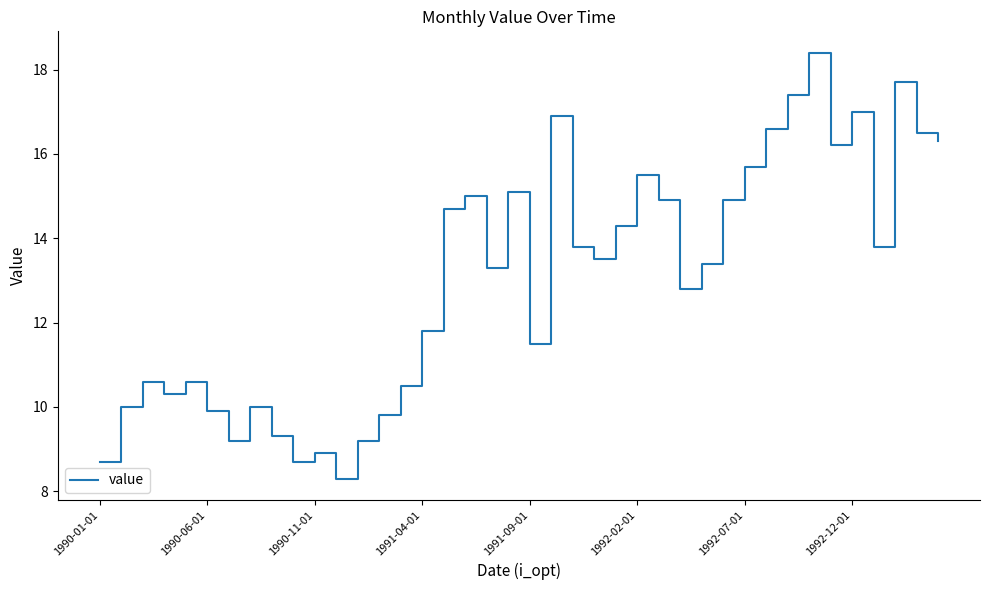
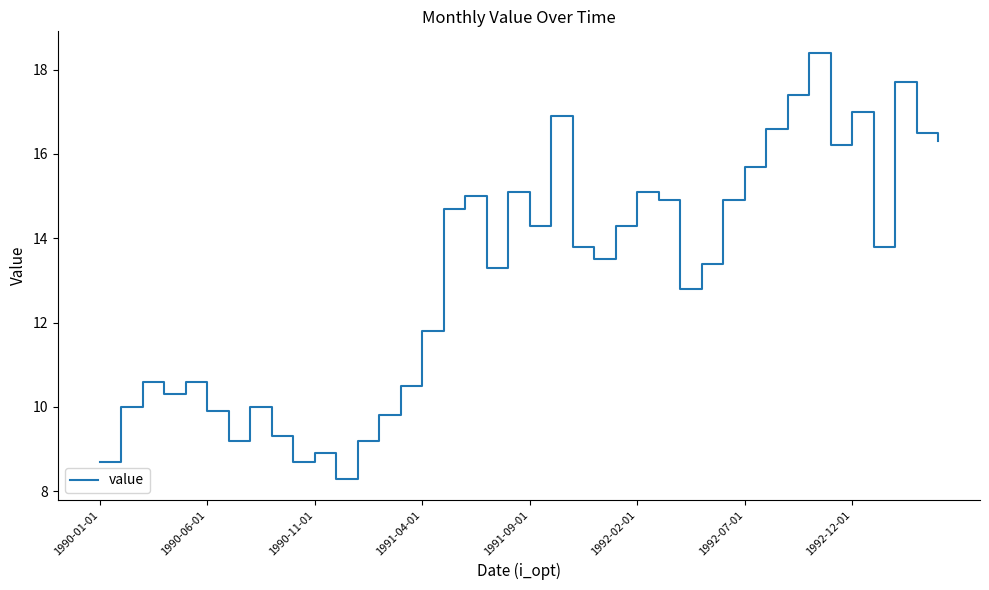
1991-09-01: 11.5 -> 14.3
1992-02-01: 15.5 -> 15.1
